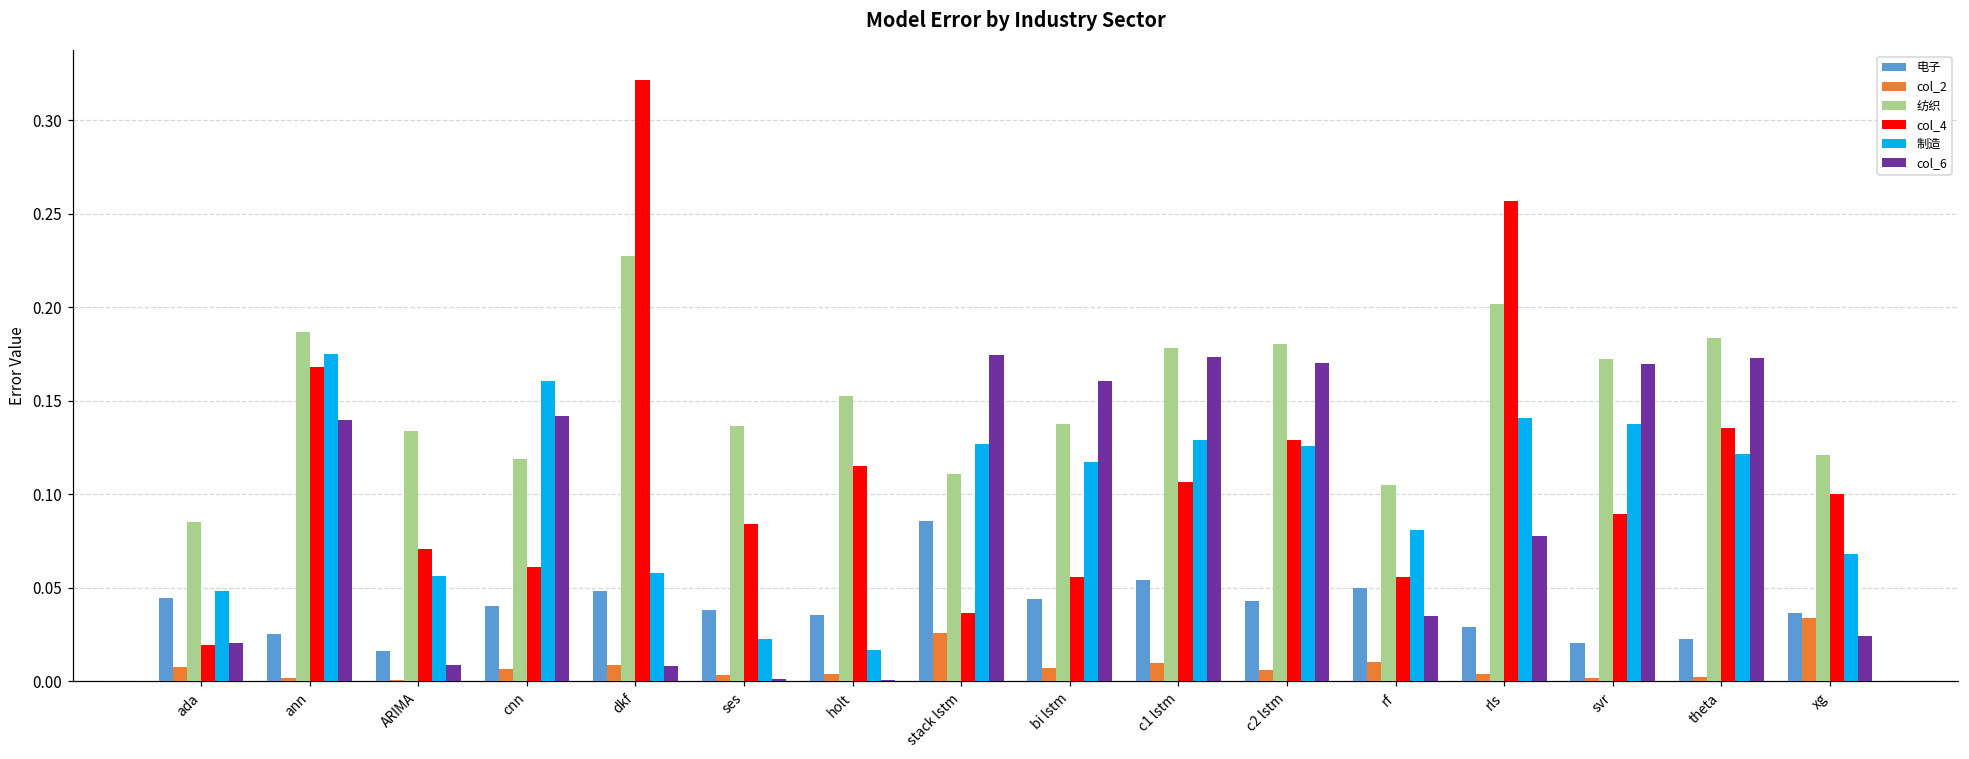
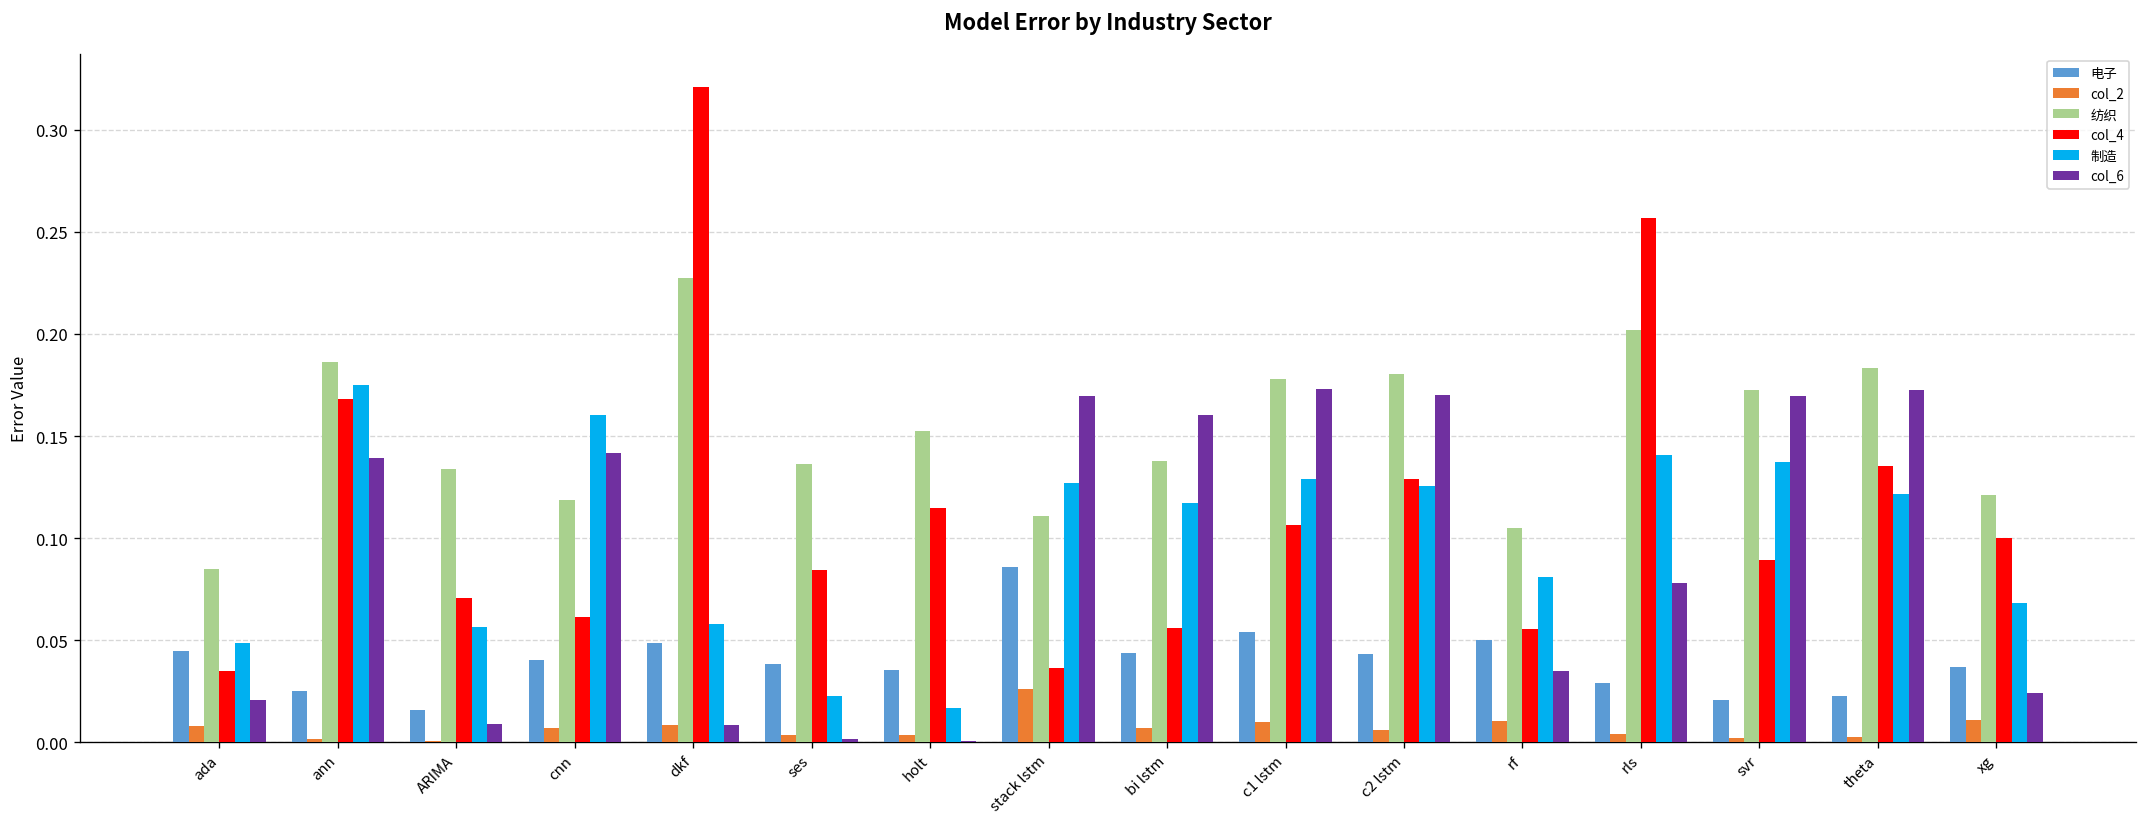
col_4, ada: 0.019 -> 0.035
col_6, stack lstm: 0.175 -> 0.169
col_2, xg: 0.034 -> 0.011
